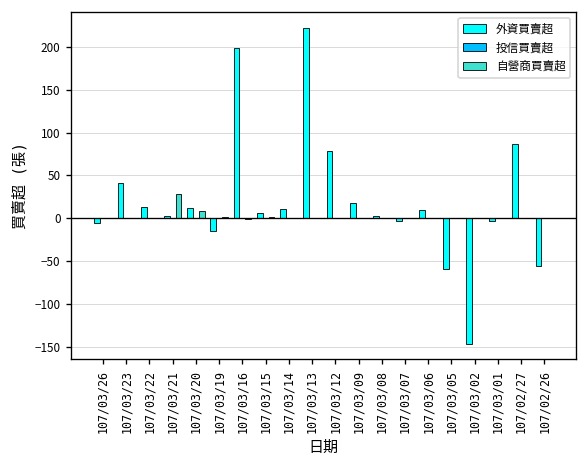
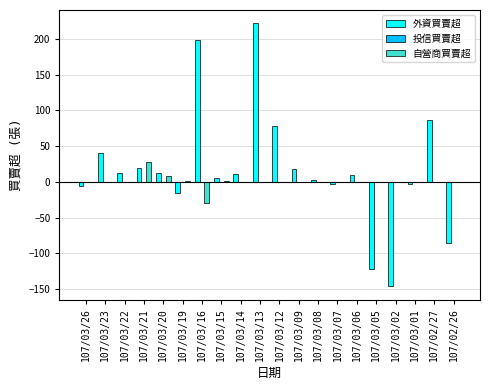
外資買賣超, 107/03/21: 0 -> 20
自營商買賣超, 107/03/16: 0 -> -30
外資買賣超, 107/03/05: -60 -> -120
外資買賣超, 107/02/26: -60 -> -90
